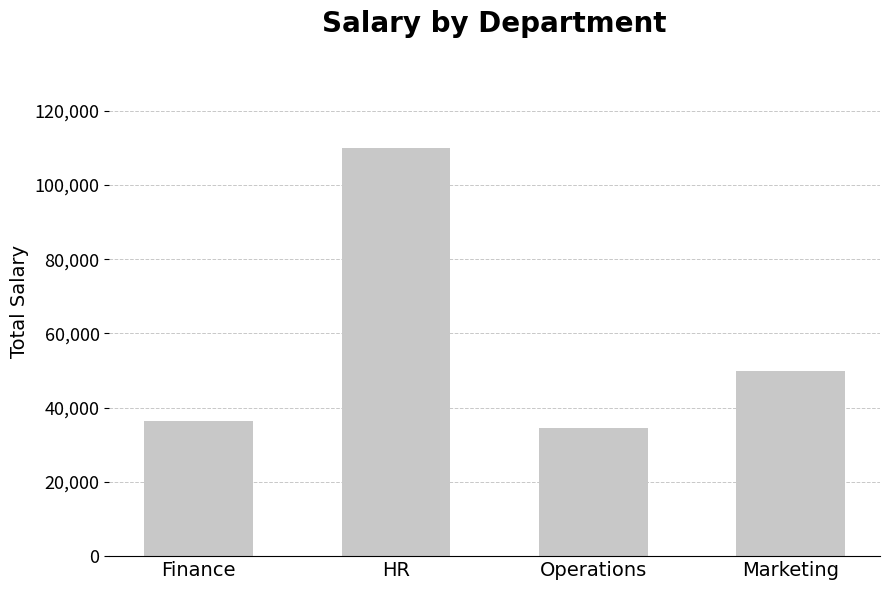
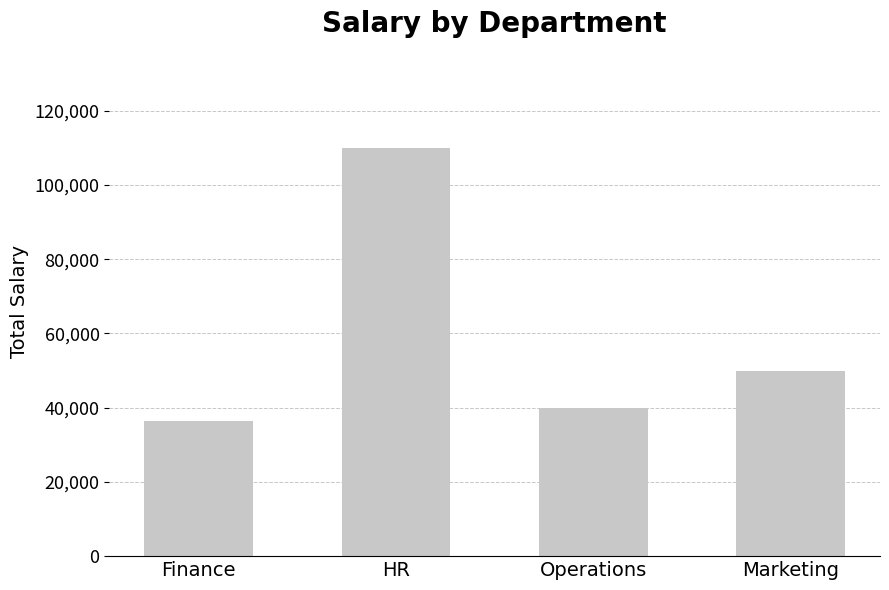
Operations: 34,000 -> 40,000
